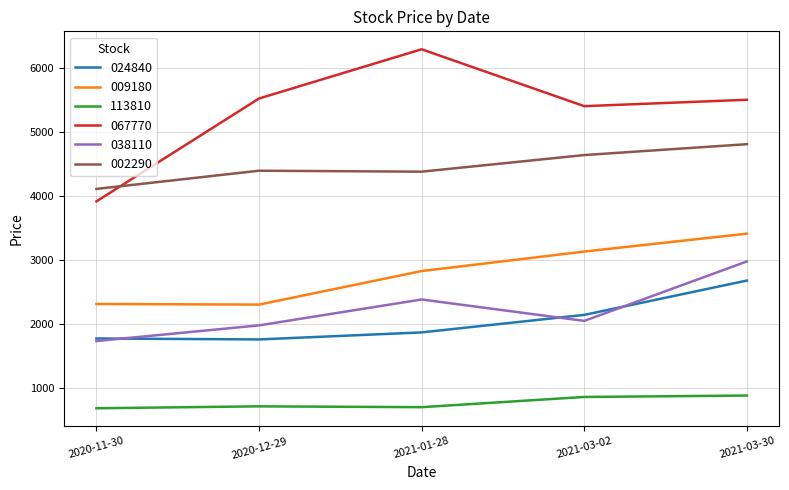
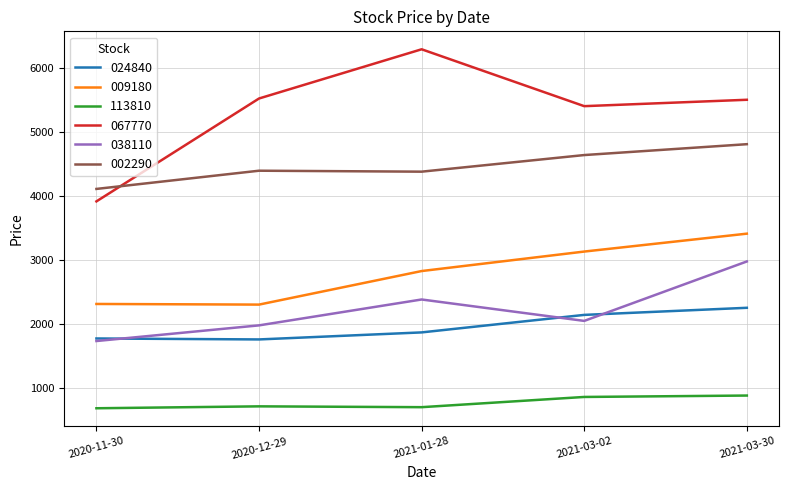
024840, 2021-03-30: 2700 -> 2300
